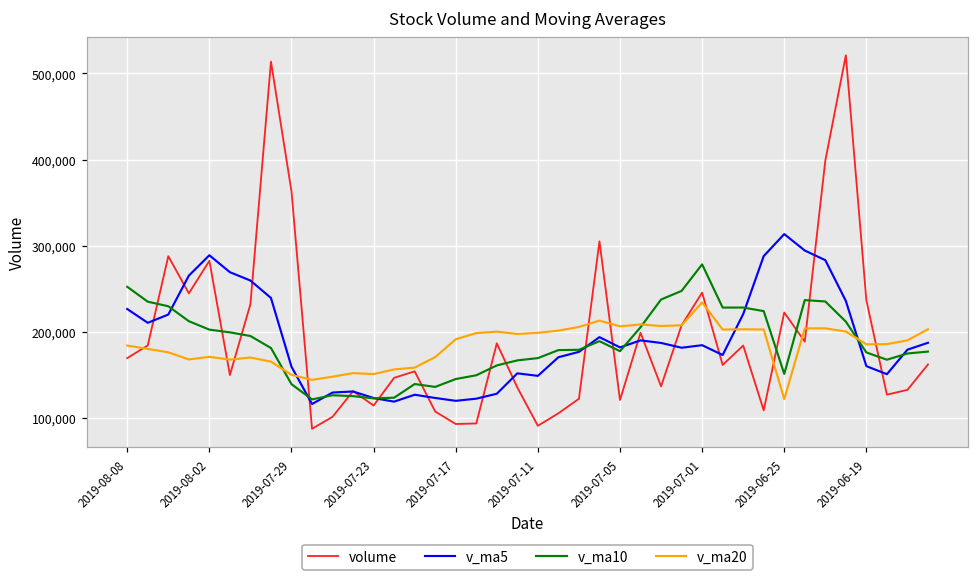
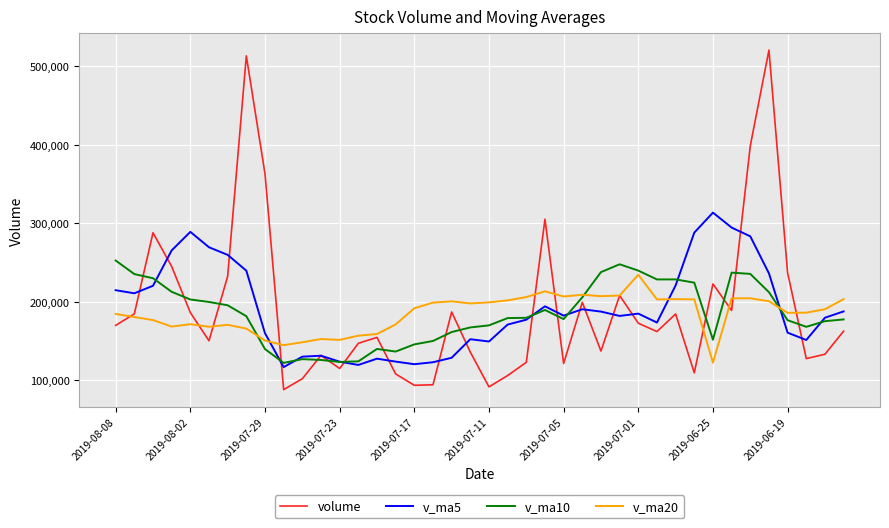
v_ma5, 2019-08-08: 230,000 -> 210,000
volume, 2019-08-02: 280,000 -> 190,000
volume, 2019-07-01: 250,000 -> 170,000
v_ma10, 2019-07-01: 280,000 -> 240,000
